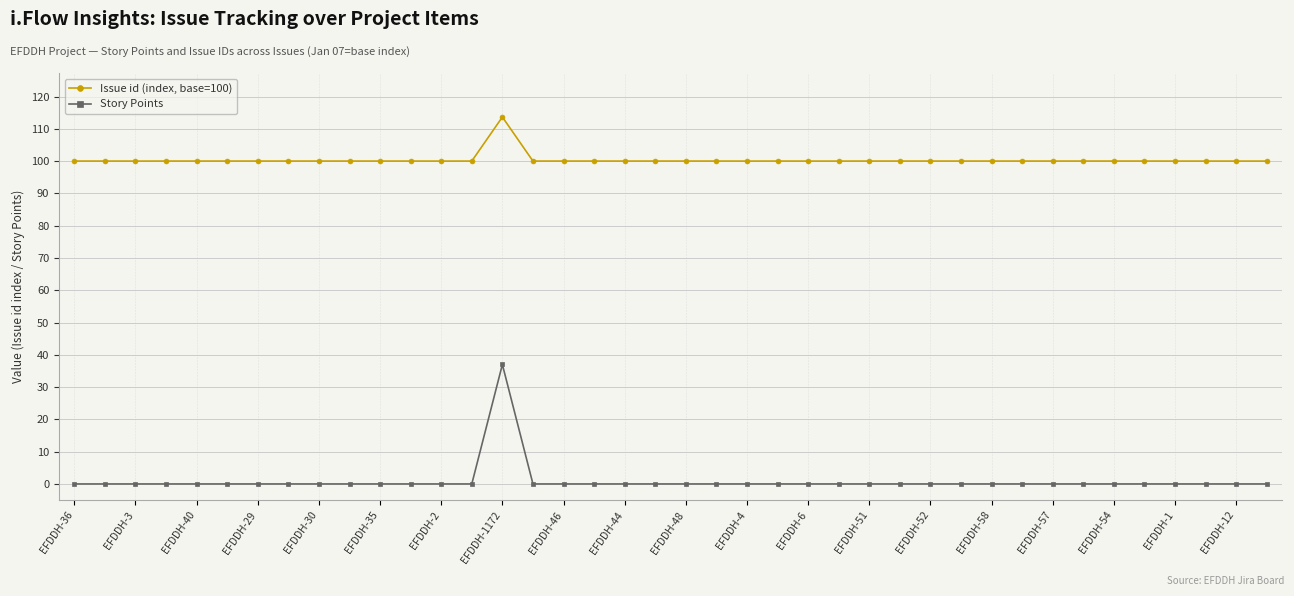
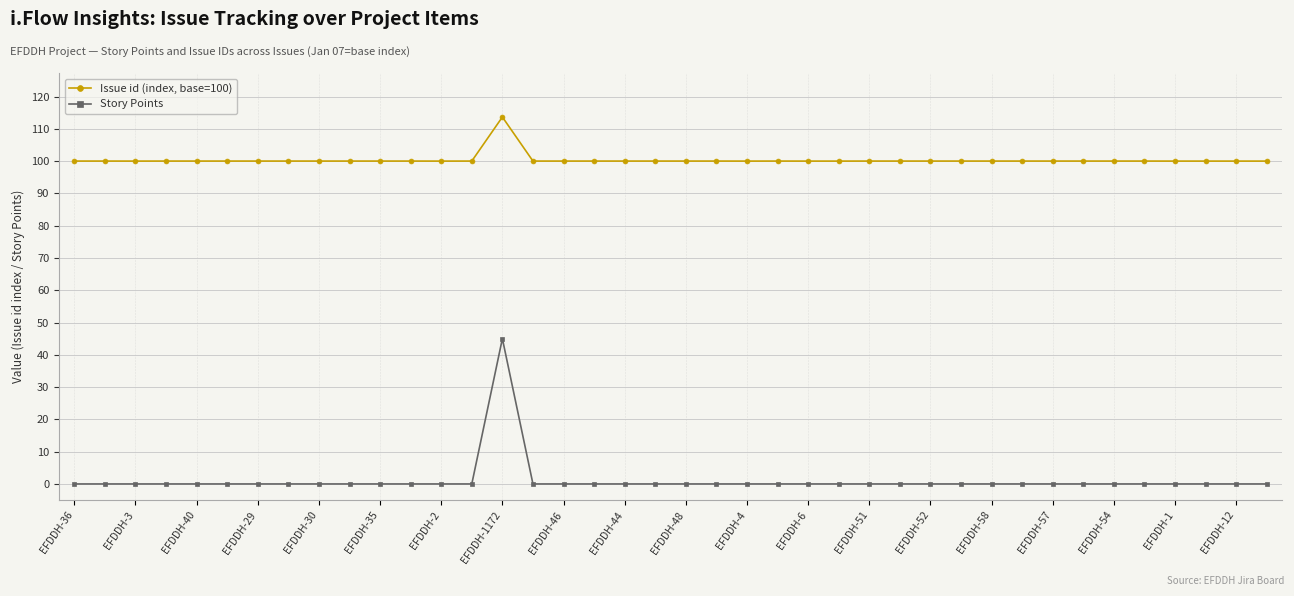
Story Points, EFDDH-1172: 37 -> 45
